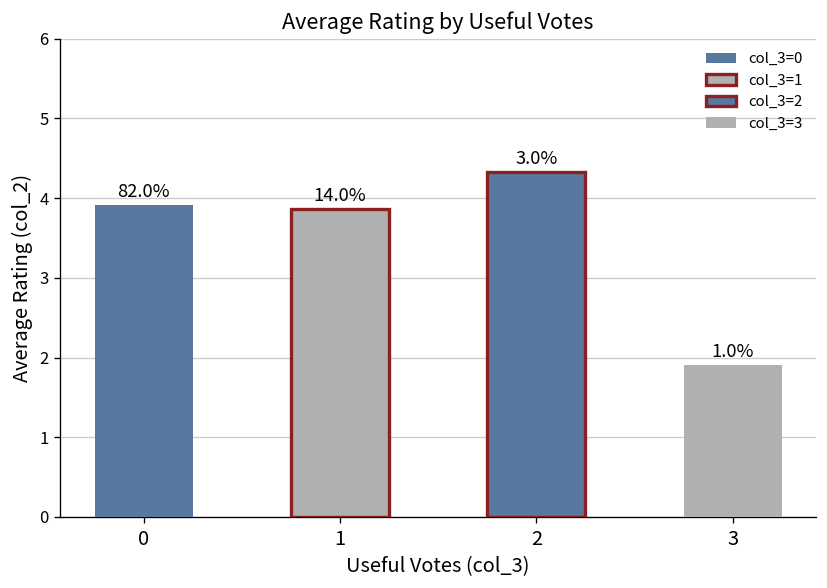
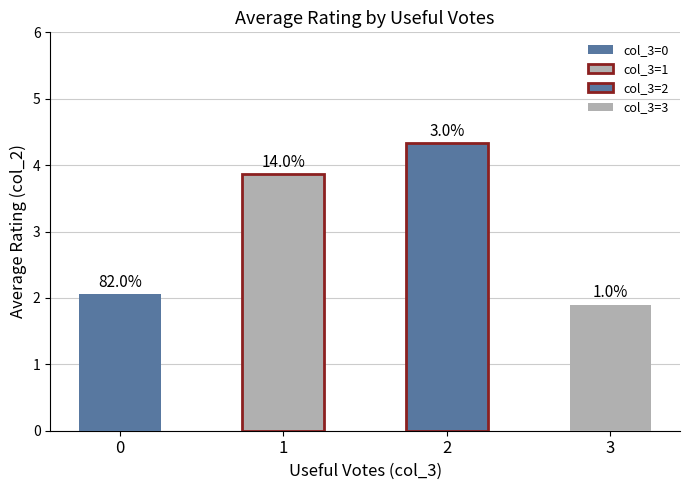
0: 3.9 -> 2.1
